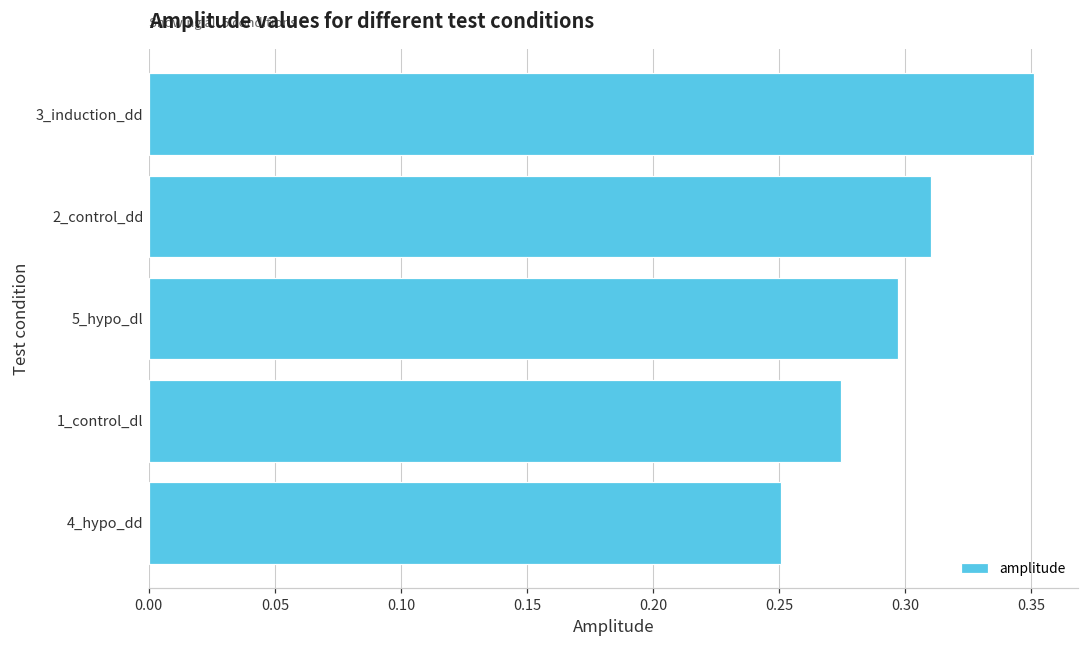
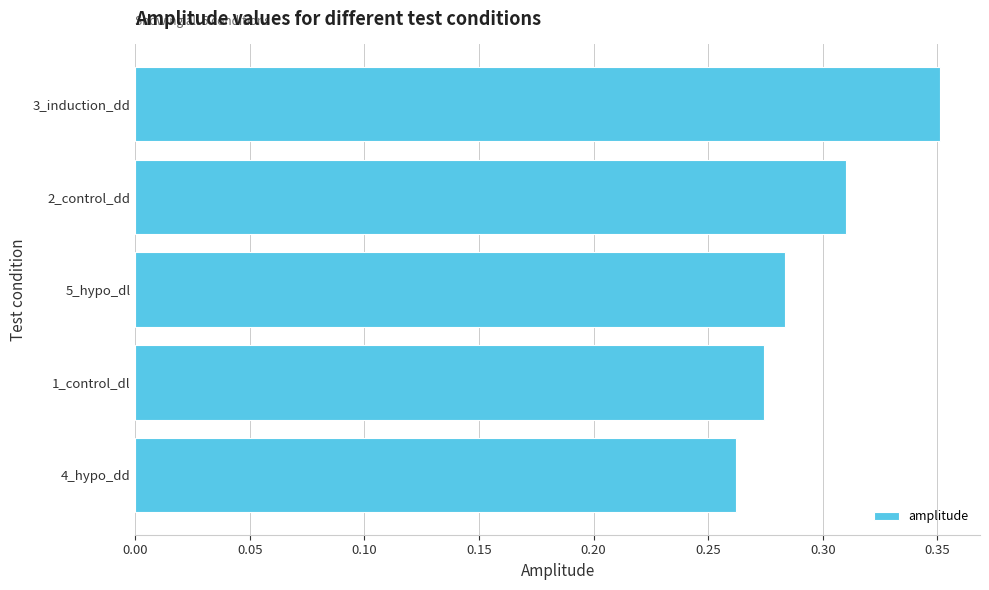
5_hypo_dl: 0.297 -> 0.283
4_hypo_dd: 0.251 -> 0.262
